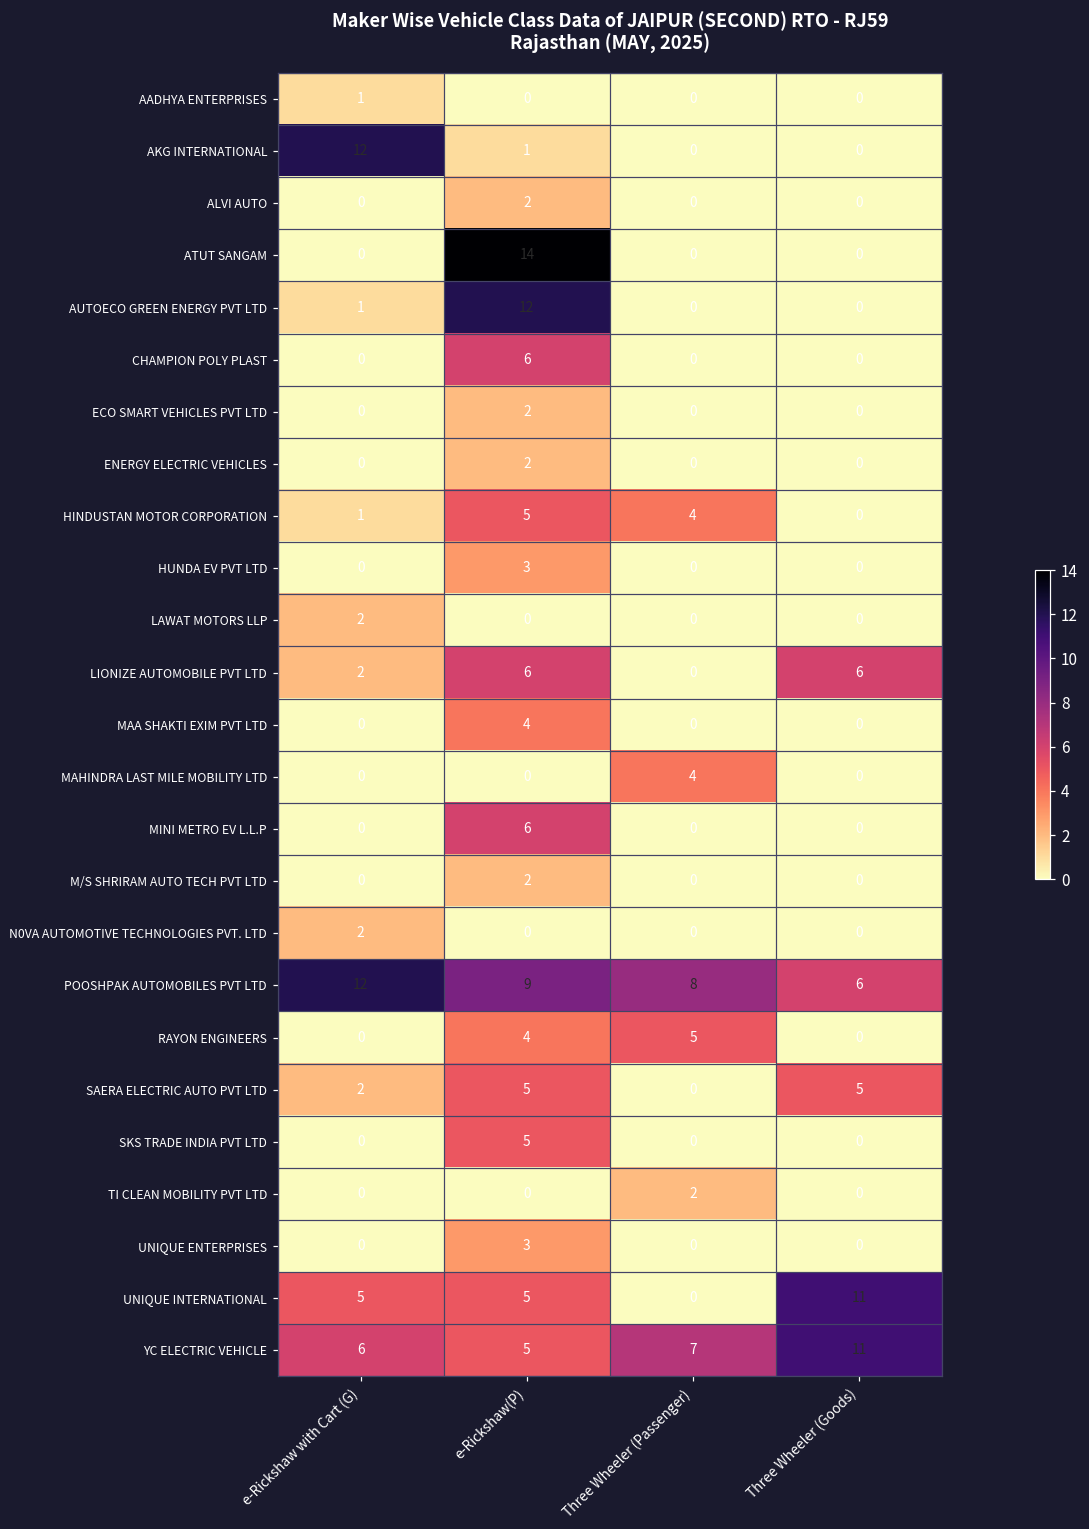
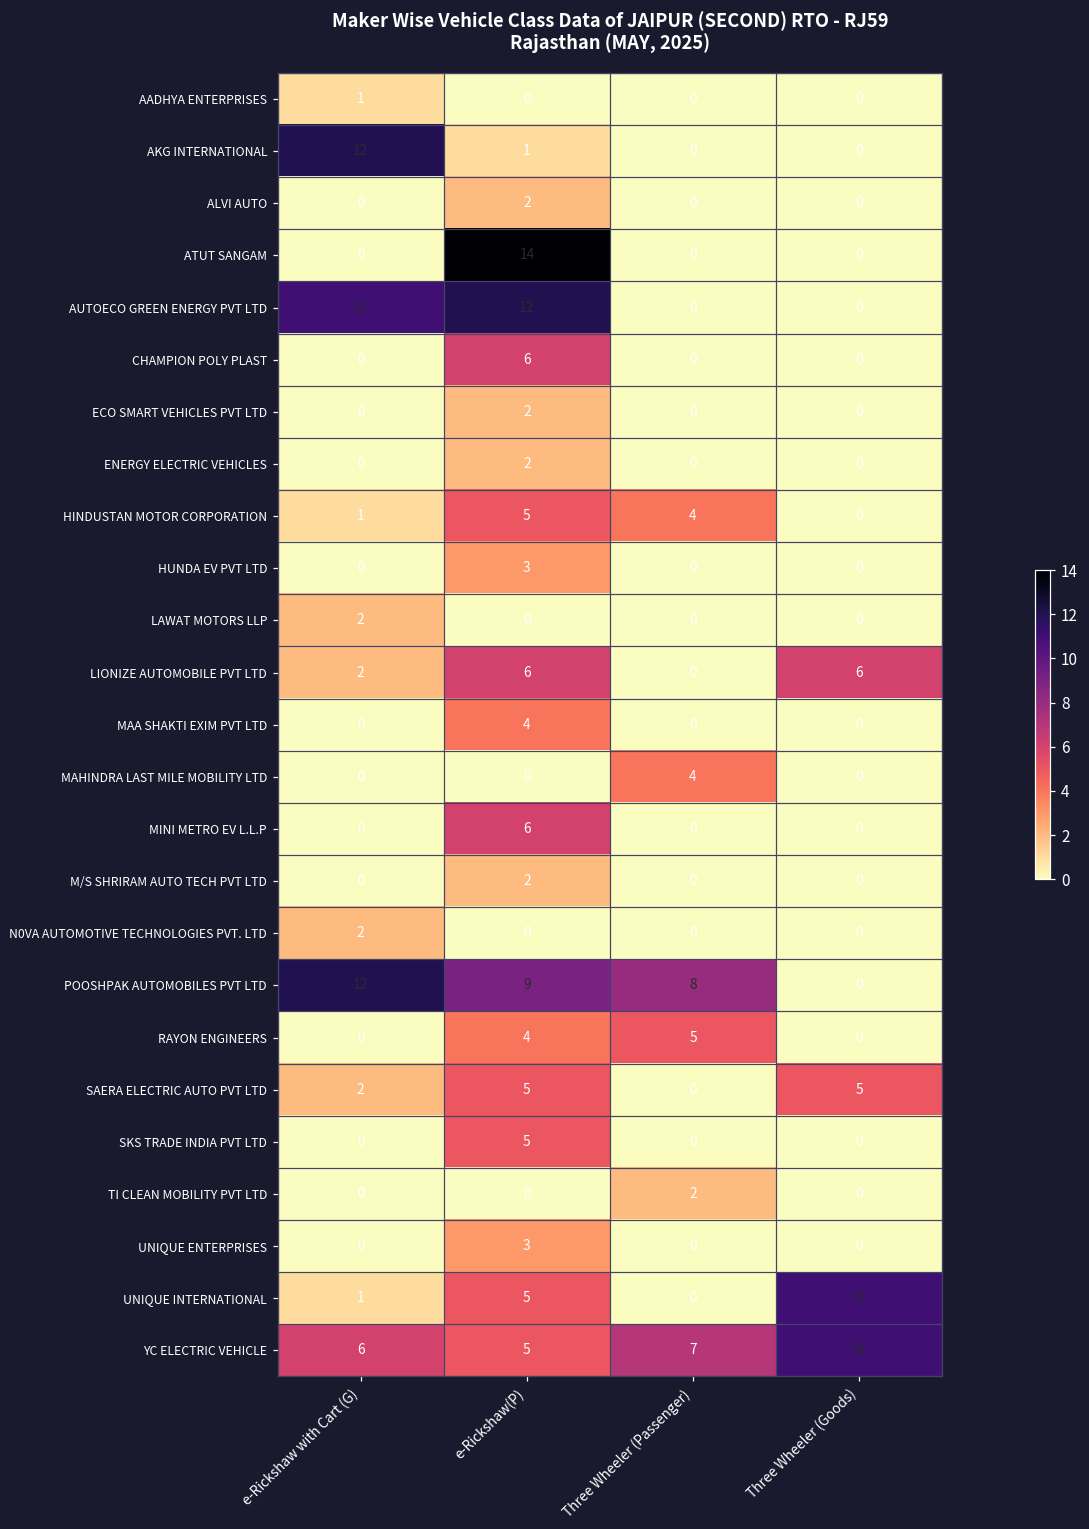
AUTOECO GREEN ENERGY PVT LTD, e-Rickshaw with Cart (G): 1 -> 11
POOSHPAK AUTOMOBILES PVT LTD, Three Wheeler (Goods): 6 -> 0
UNIQUE INTERNATIONAL, e-Rickshaw with Cart (G): 5 -> 1
